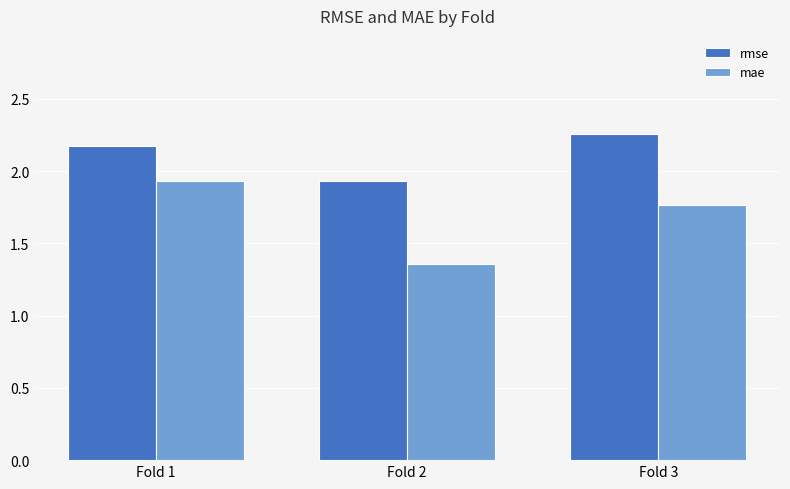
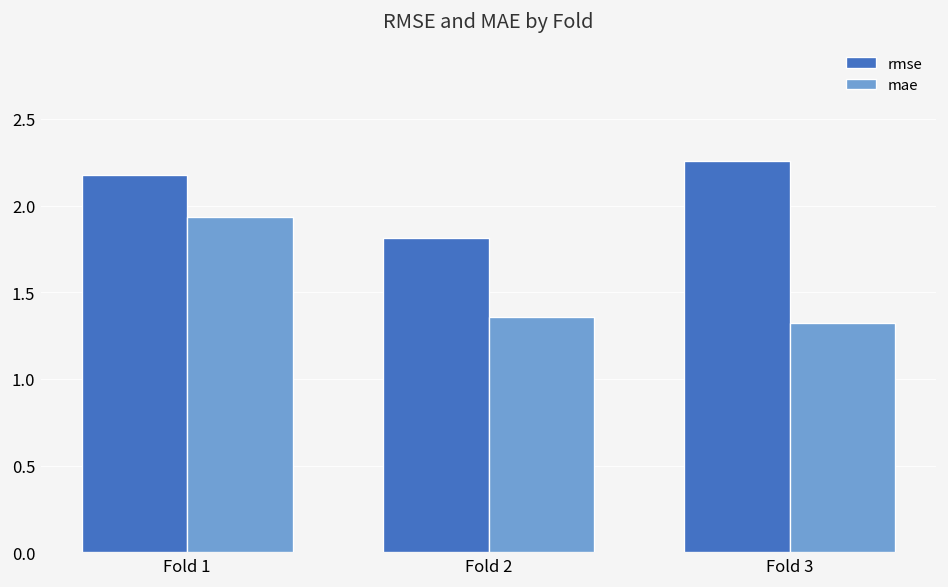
rmse, Fold 2: 1.93 -> 1.81
mae, Fold 3: 1.77 -> 1.32
